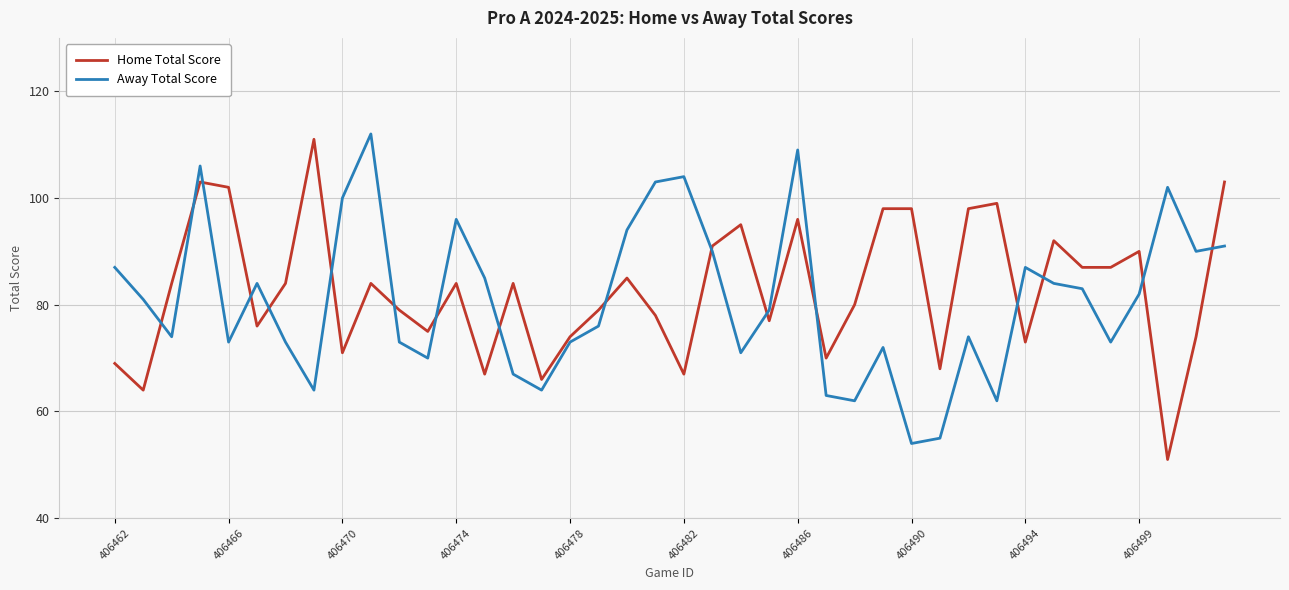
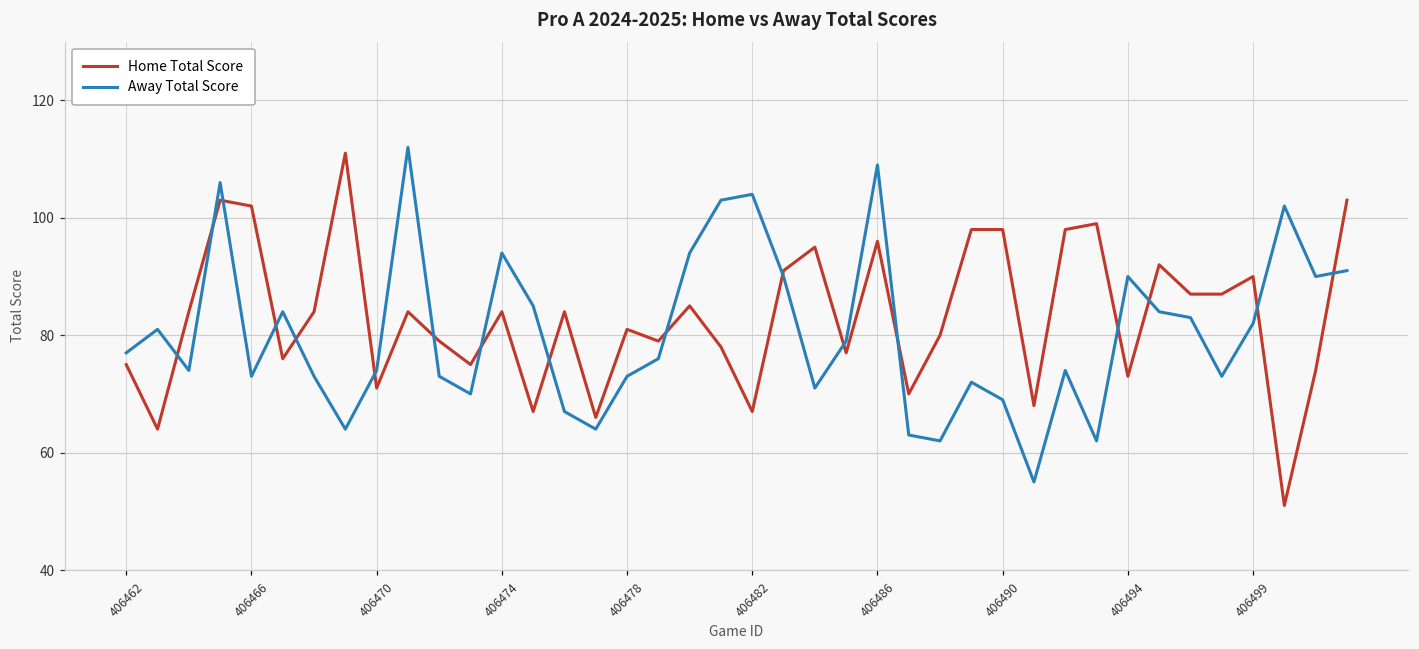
Home Total Score, 406462: 69 -> 75
Away Total Score, 406462: 87 -> 77
Away Total Score, 406470: 100 -> 74
Away Total Score, 406474: 96 -> 94
Home Total Score, 406478: 74 -> 81
Away Total Score, 406490: 54 -> 69
Away Total Score, 406494: 87 -> 90
